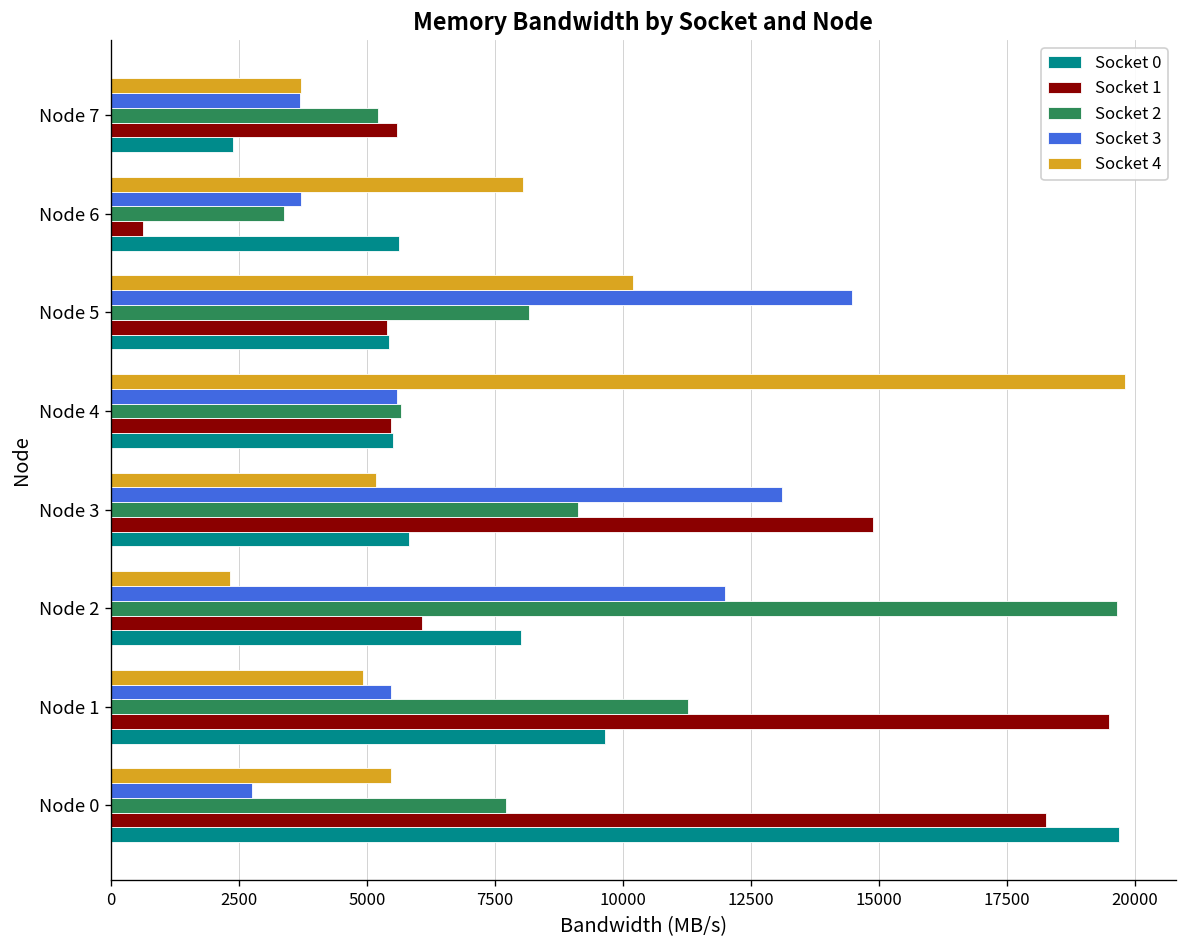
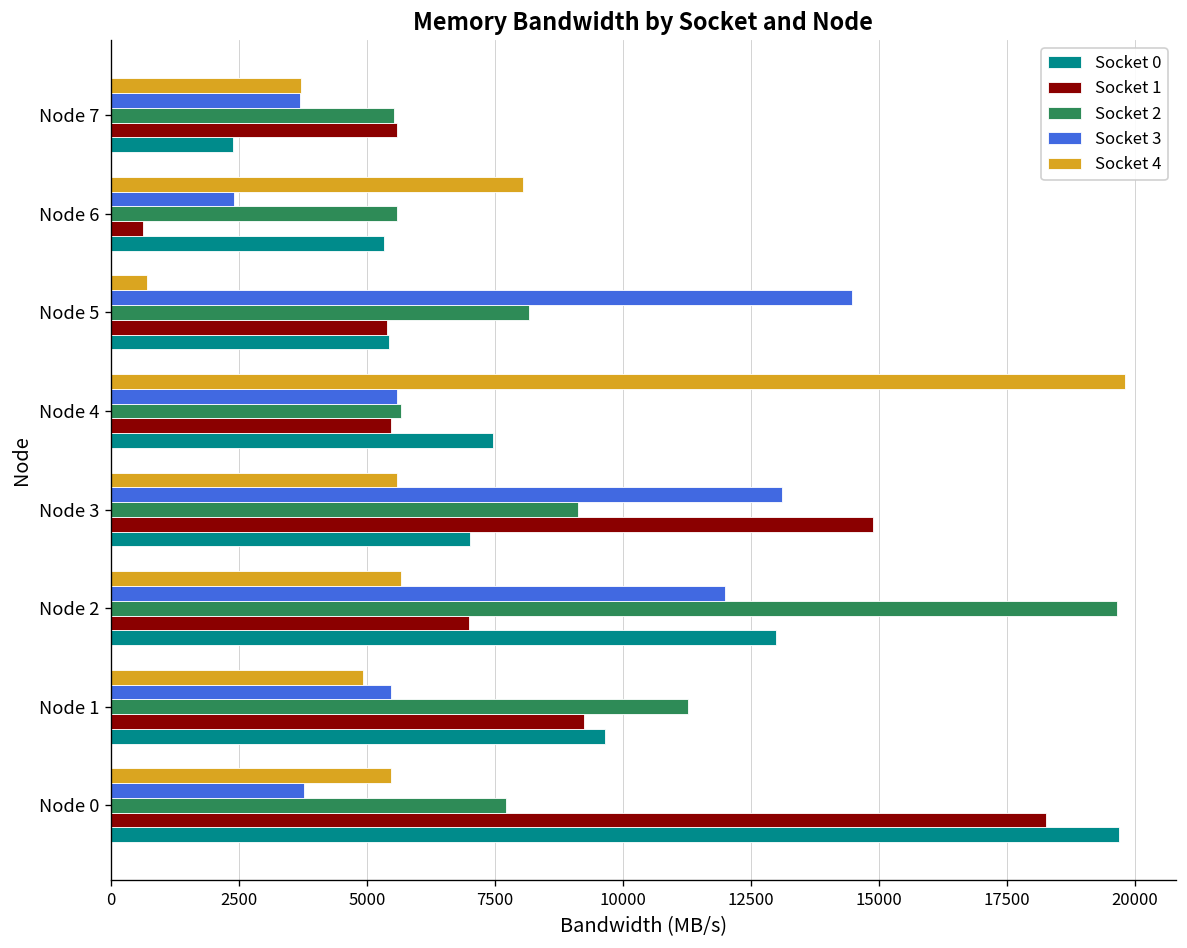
Socket 2, Node 7: 5200 -> 5500
Socket 3, Node 6: 3700 -> 2400
Socket 2, Node 6: 3400 -> 5600
Socket 0, Node 6: 5600 -> 5300
Socket 4, Node 5: 10200 -> 700
Socket 0, Node 4: 5500 -> 7500
Socket 4, Node 3: 5200 -> 5600
Socket 0, Node 3: 5800 -> 7000
Socket 4, Node 2: 2300 -> 5700
Socket 1, Node 2: 6100 -> 7000
Socket 0, Node 2: 8000 -> 13000
Socket 1, Node 1: 19500 -> 9200
Socket 3, Node 0: 2800 -> 3800
